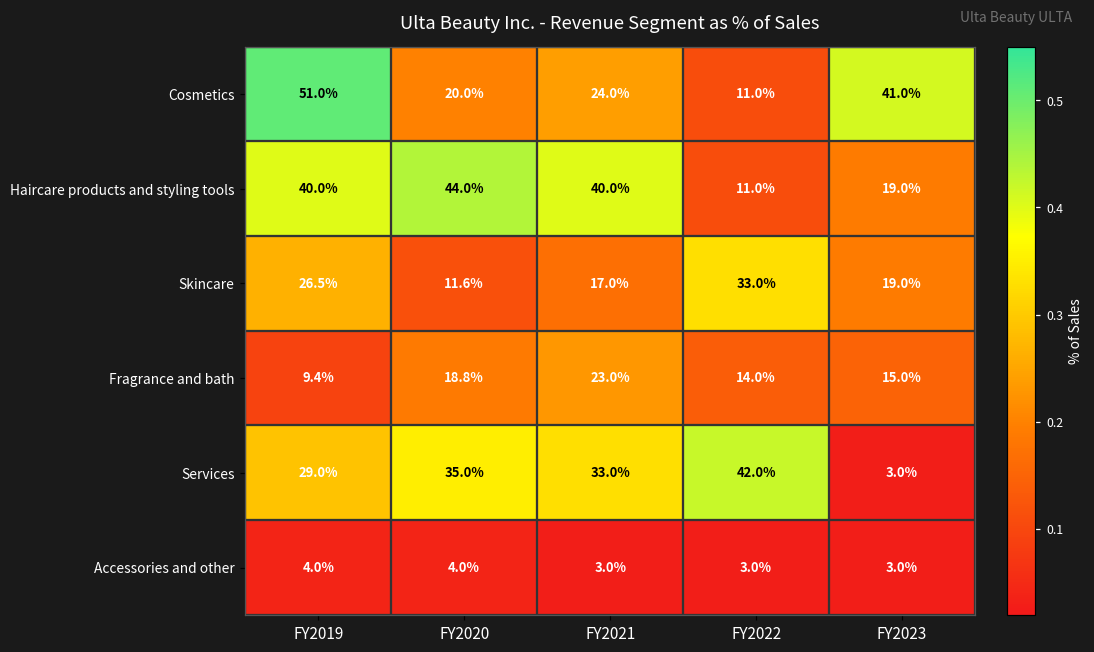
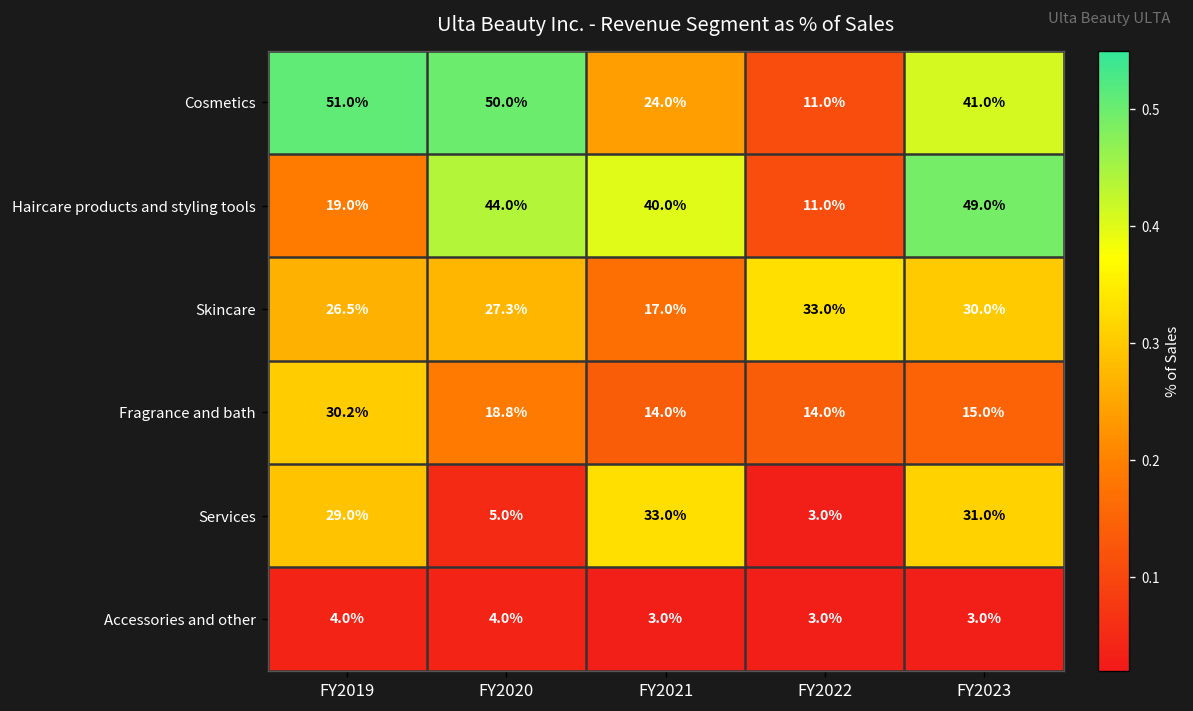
Cosmetics, FY2020: 20.0% -> 50.0%
Haircare products and styling tools, FY2019: 40.0% -> 19.0%
Haircare products and styling tools, FY2023: 19.0% -> 49.0%
Skincare, FY2020: 11.6% -> 27.3%
Skincare, FY2023: 19.0% -> 30.0%
Fragrance and bath, FY2019: 9.4% -> 30.2%
Fragrance and bath, FY2021: 23.0% -> 14.0%
Services, FY2020: 35.0% -> 5.0%
Services, FY2022: 42.0% -> 3.0%
Services, FY2023: 3.0% -> 31.0%
